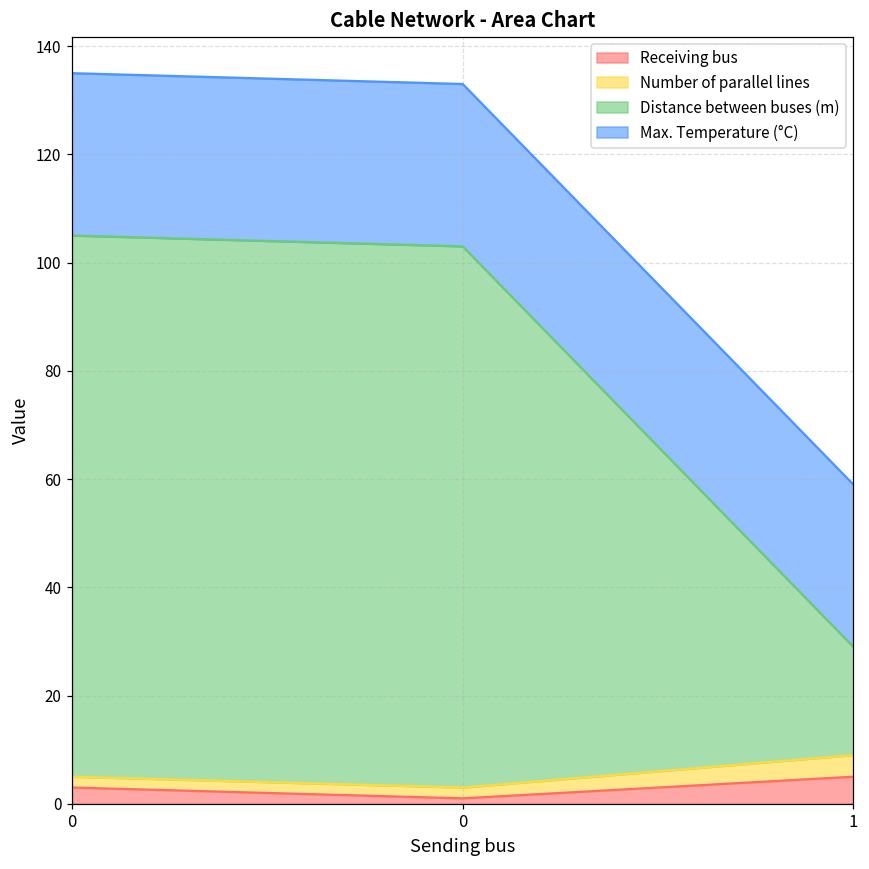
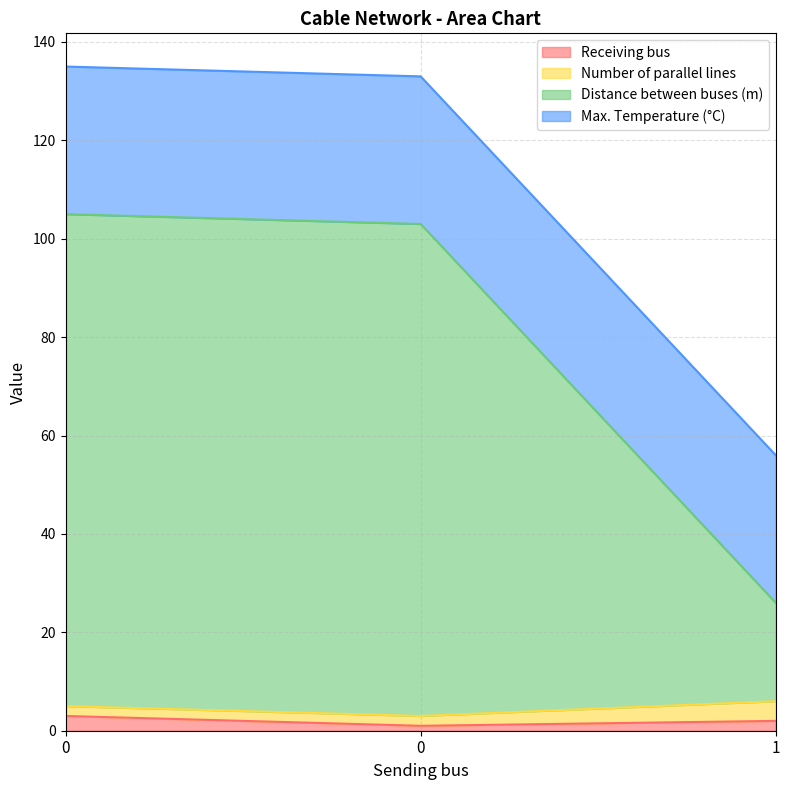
Receiving bus, 1: 5 -> 2
